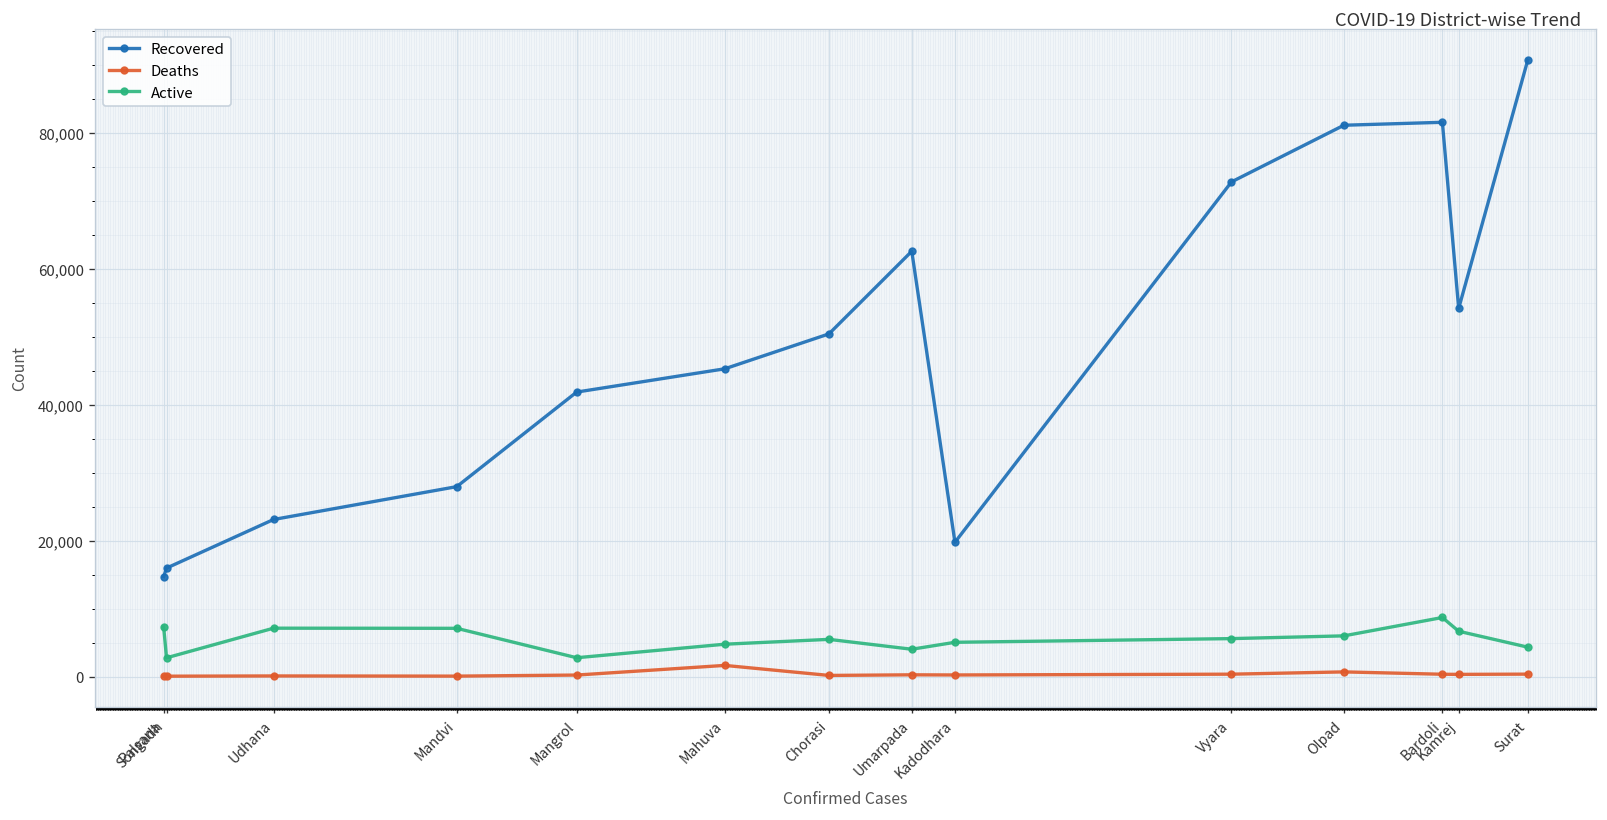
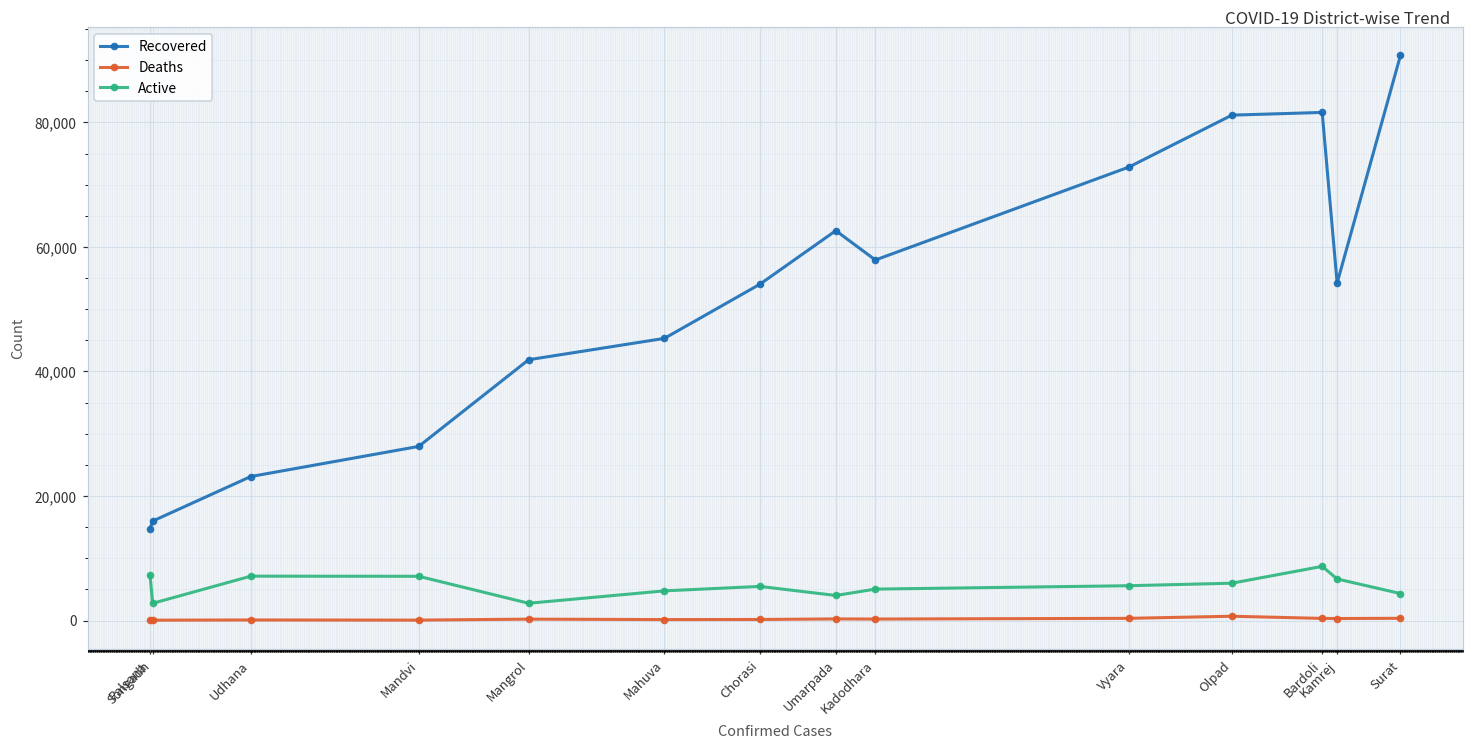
Deaths, Mahuva: 2,000 -> 0
Recovered, Chorasi: 50,000 -> 54,000
Recovered, Kadodhara: 20,000 -> 58,000
